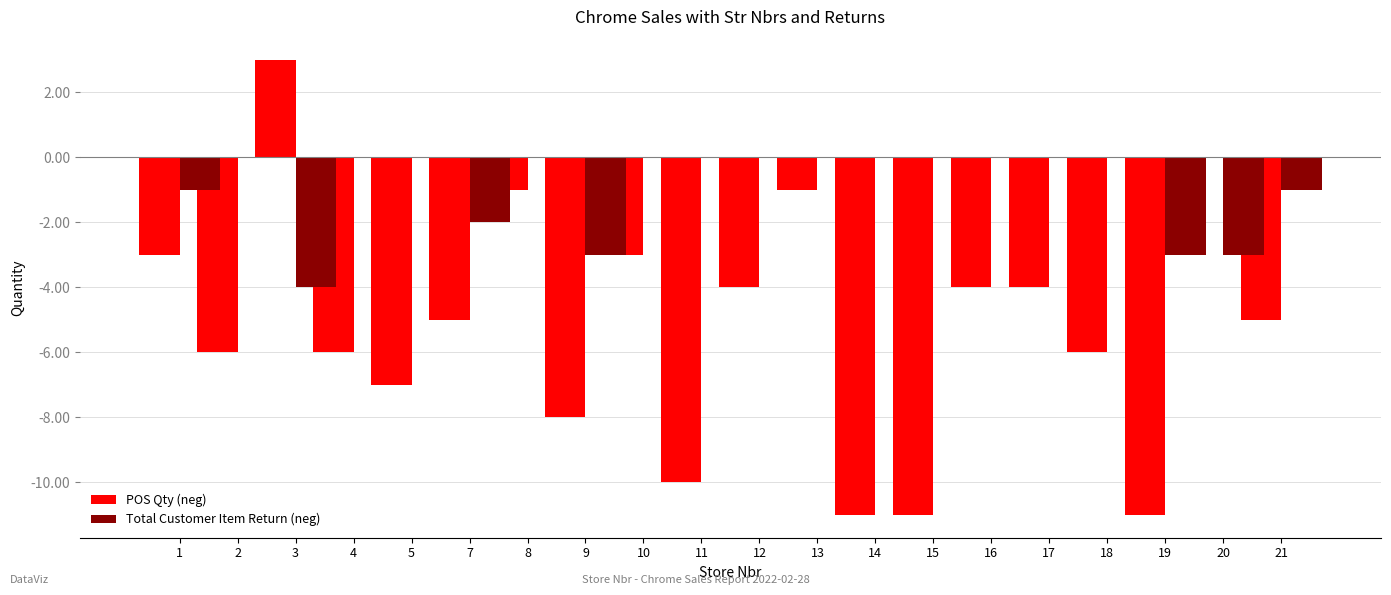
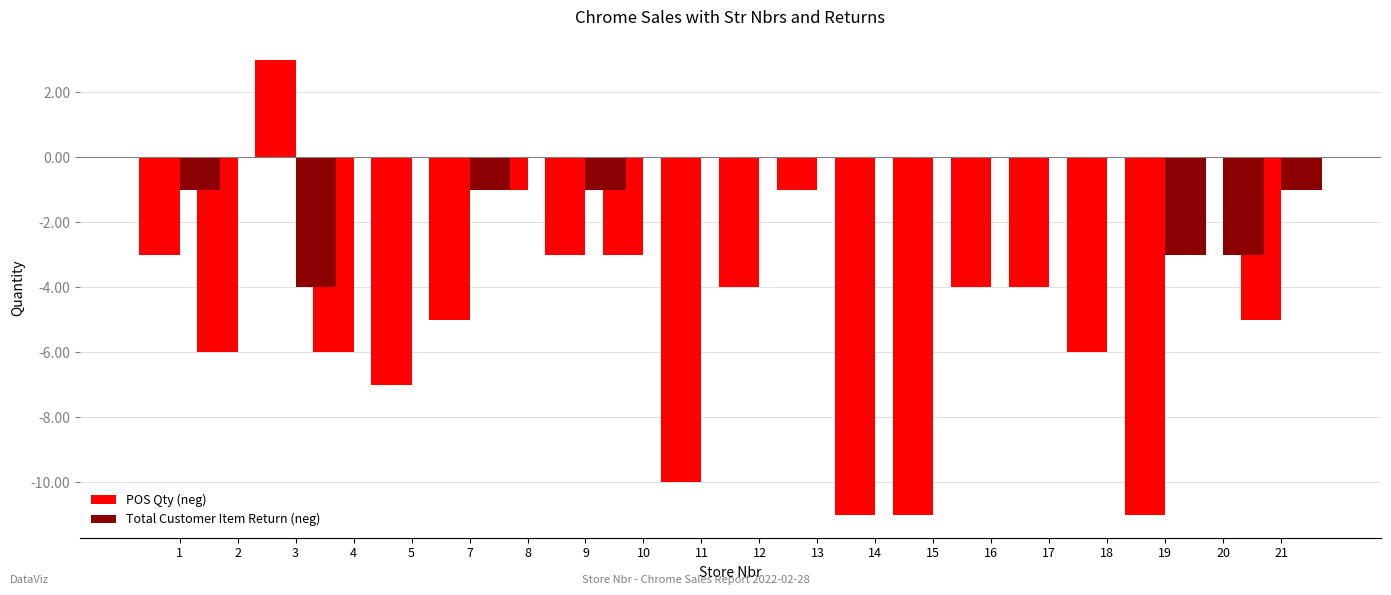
Total Customer Item Return (neg), 7: -2.0 -> -1.0
POS Qty (neg), 9: -8.0 -> -3.0
Total Customer Item Return (neg), 9: -3.0 -> -1.0
